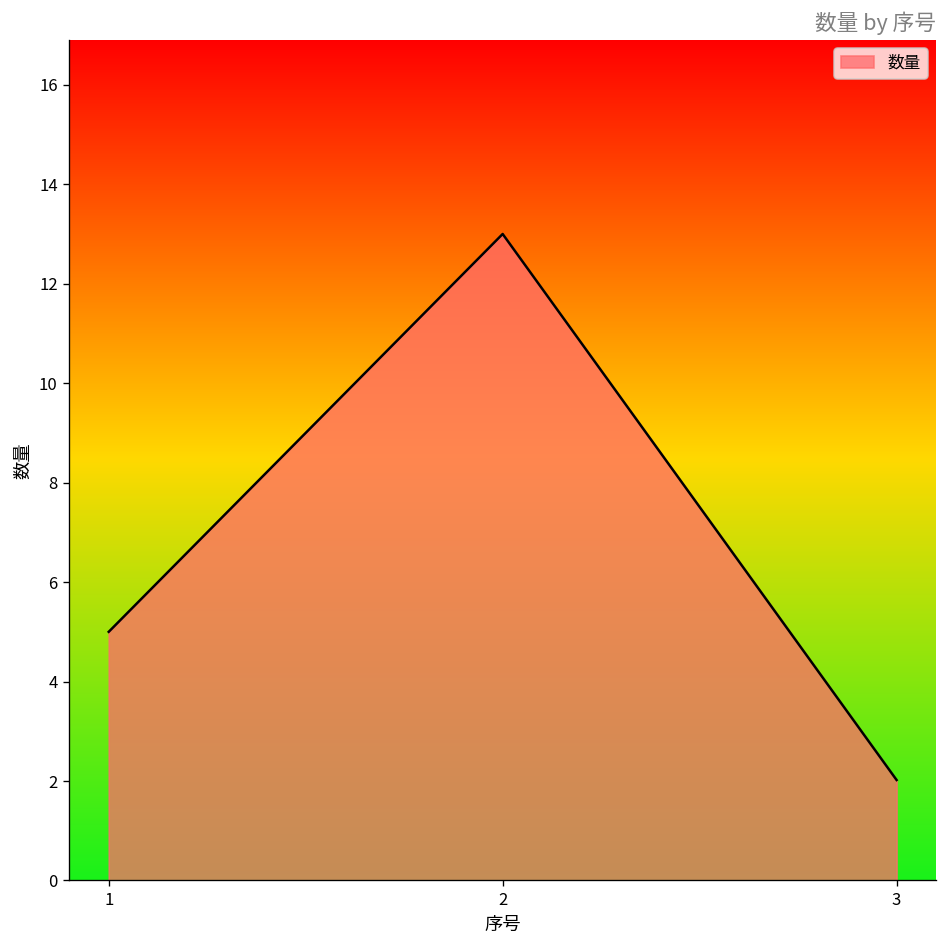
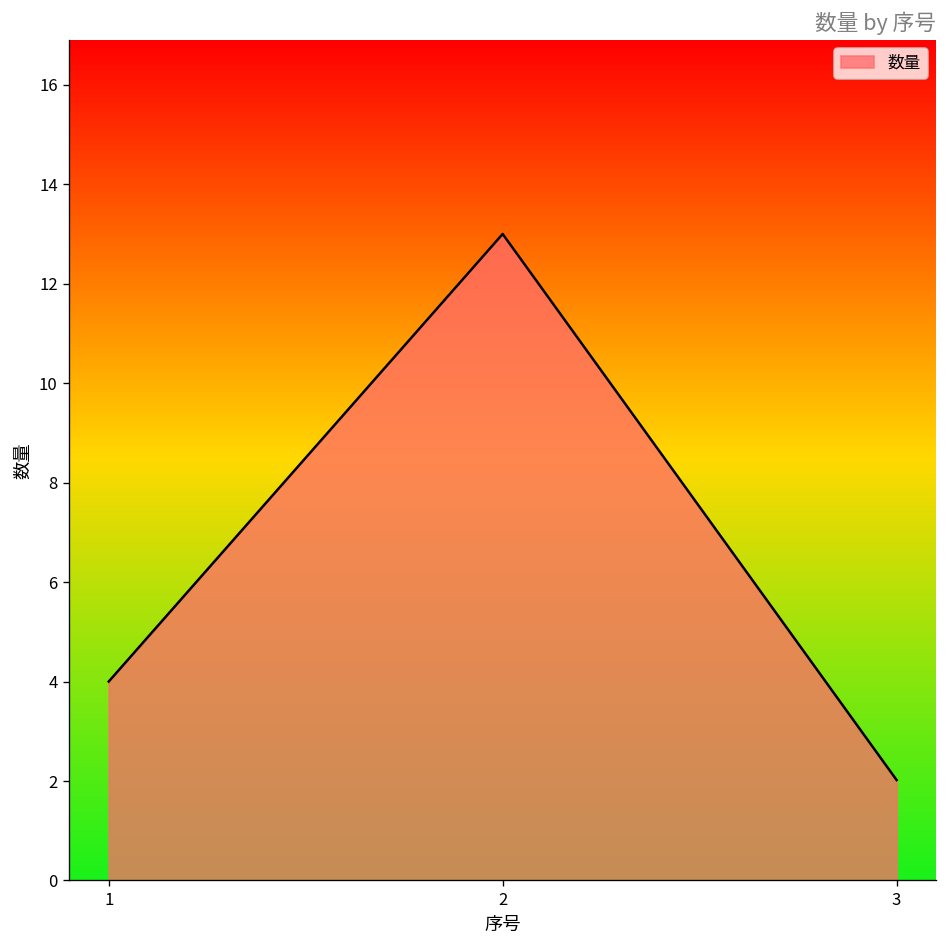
1: 5 -> 4
